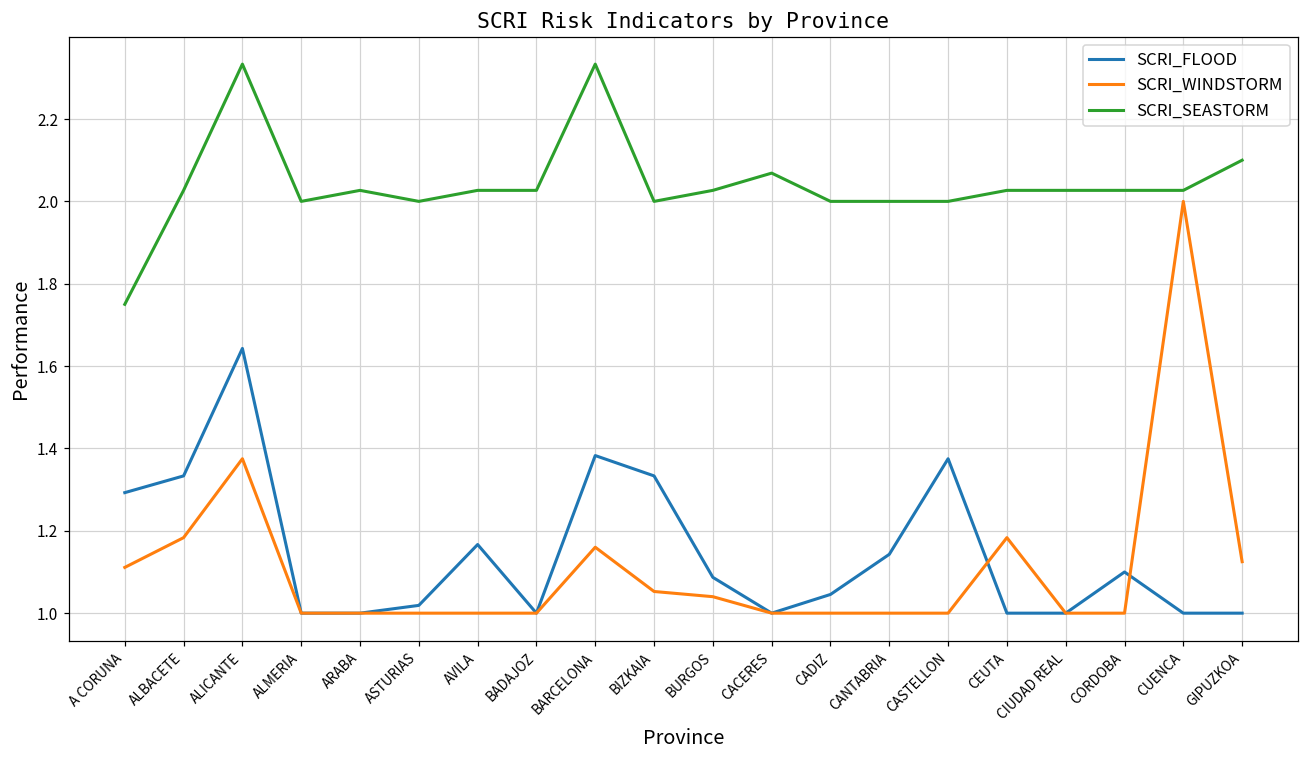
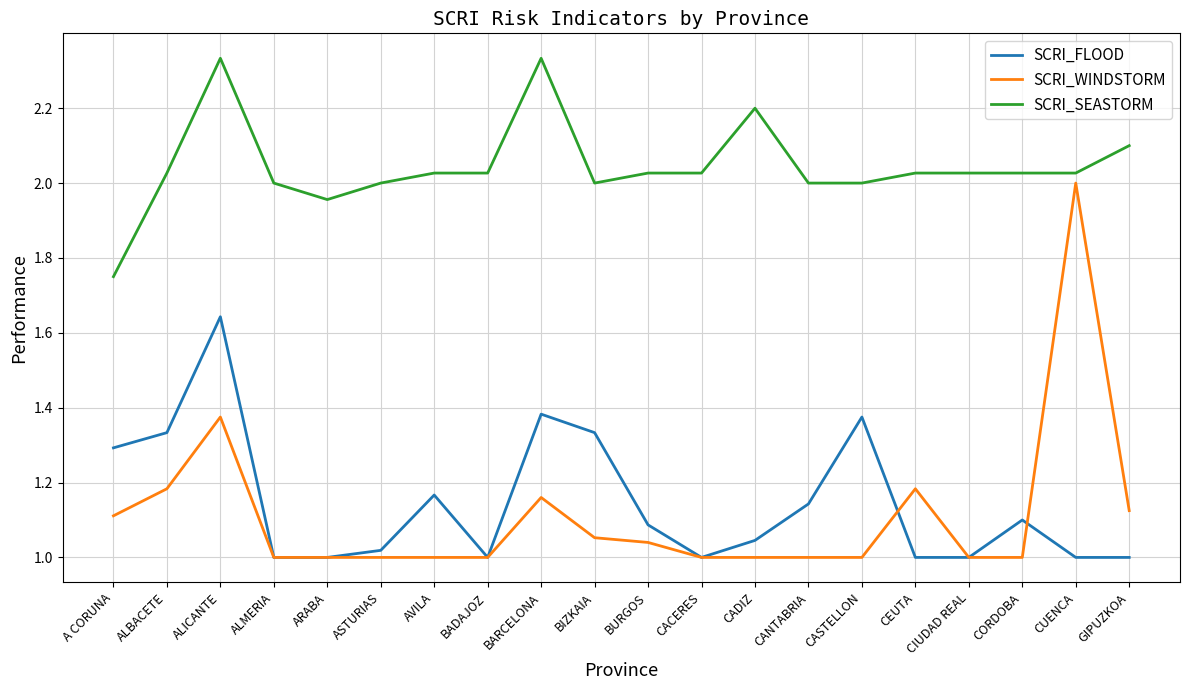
SCRI_SEASTORM, ARABA: 2.03 -> 1.96
SCRI_SEASTORM, CACERES: 2.07 -> 2.03
SCRI_SEASTORM, CADIZ: 2.0 -> 2.2
